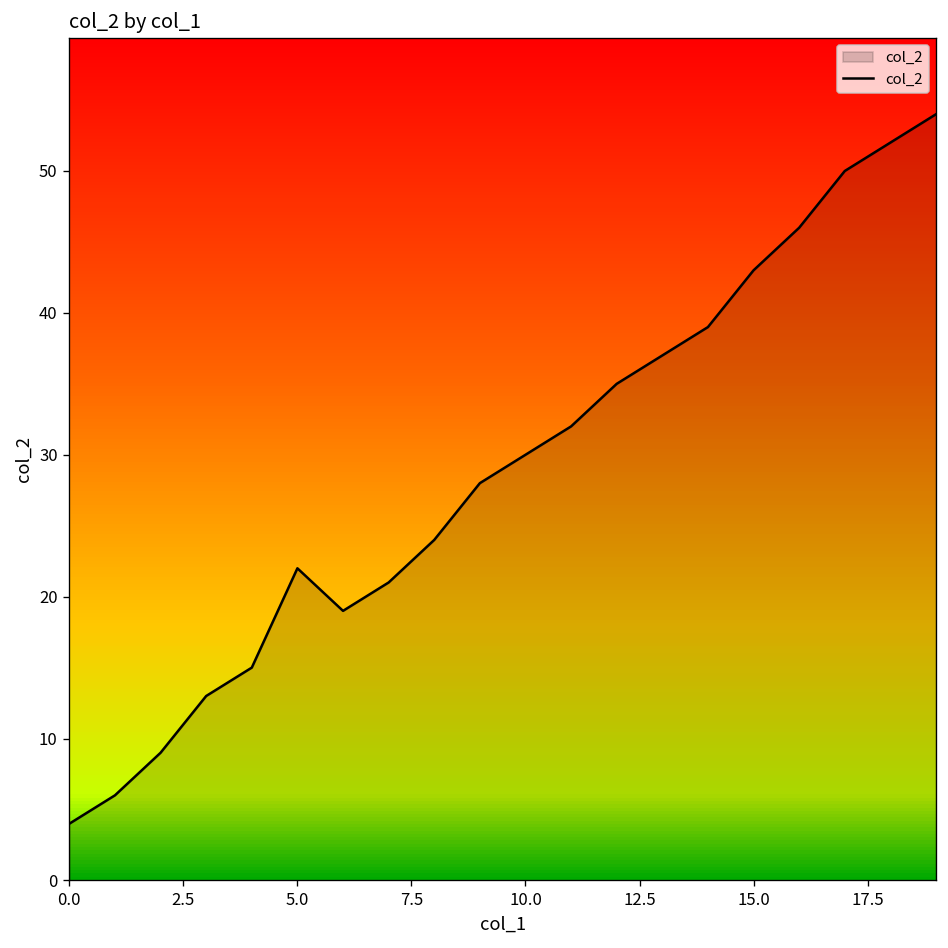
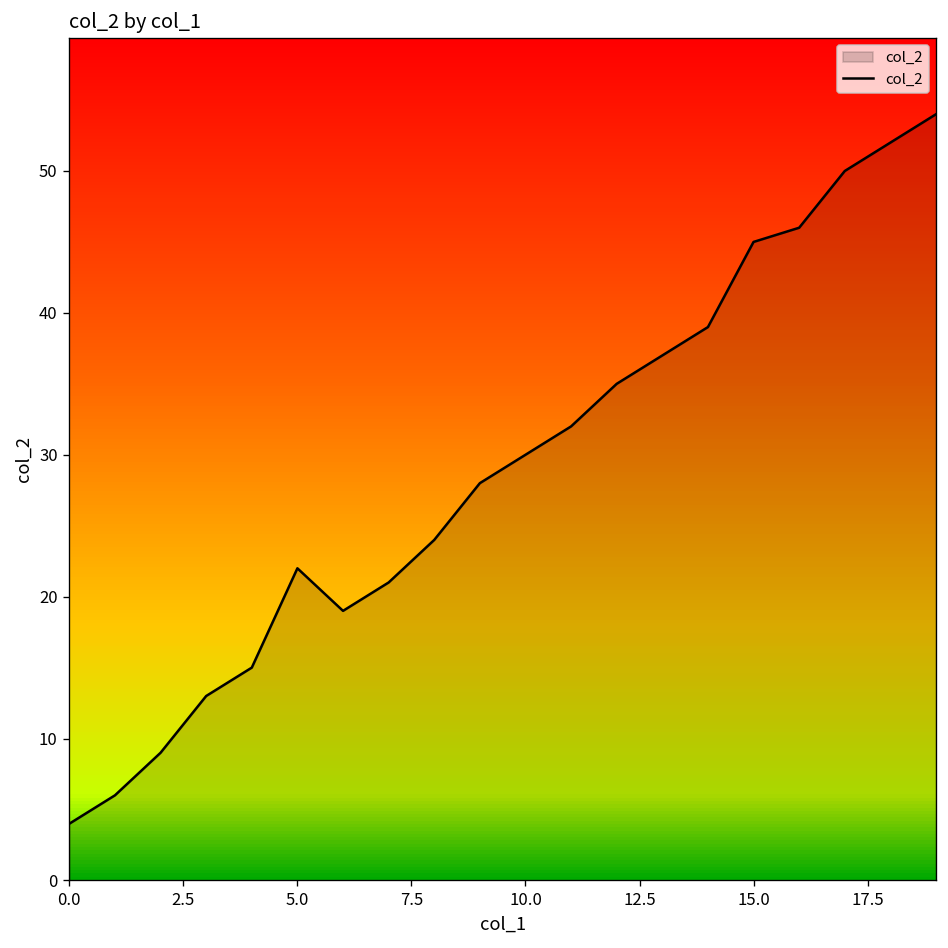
15.0: 43 -> 45
